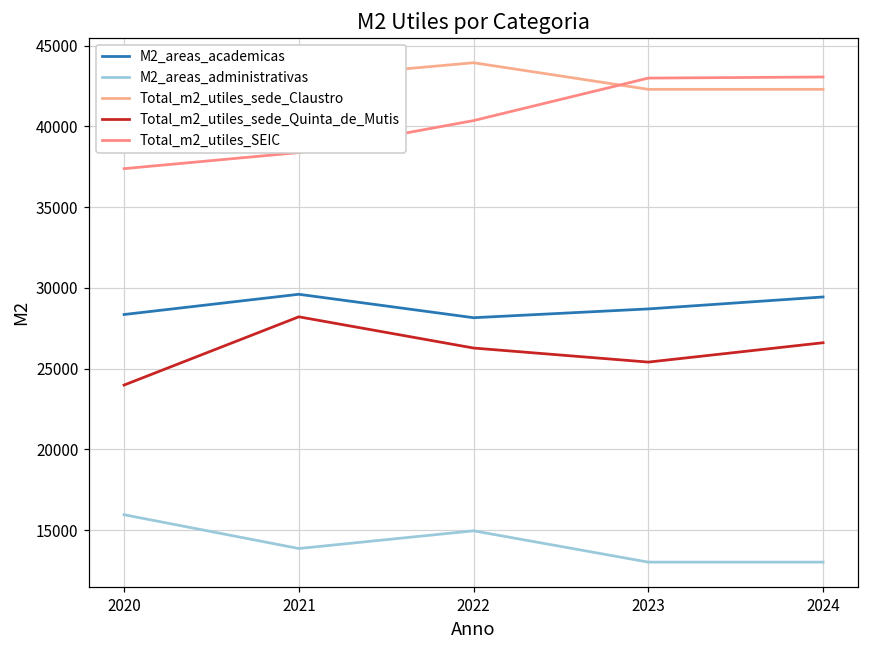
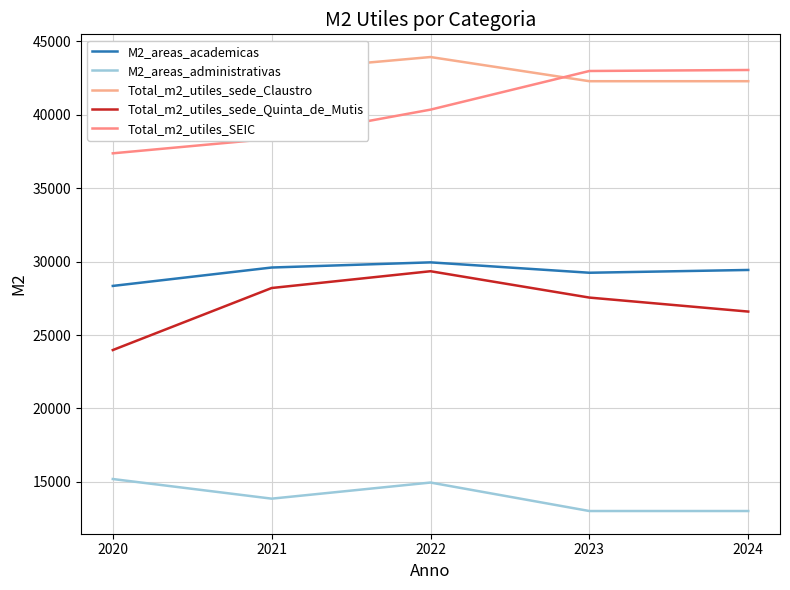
M2_areas_administrativas, 2020: 15900 -> 15200
M2_areas_academicas, 2022: 28100 -> 30000
Total_m2_utiles_sede_Quinta_de_Mutis, 2022: 26300 -> 29300
M2_areas_academicas, 2023: 28700 -> 29200
Total_m2_utiles_sede_Quinta_de_Mutis, 2023: 25400 -> 27600
